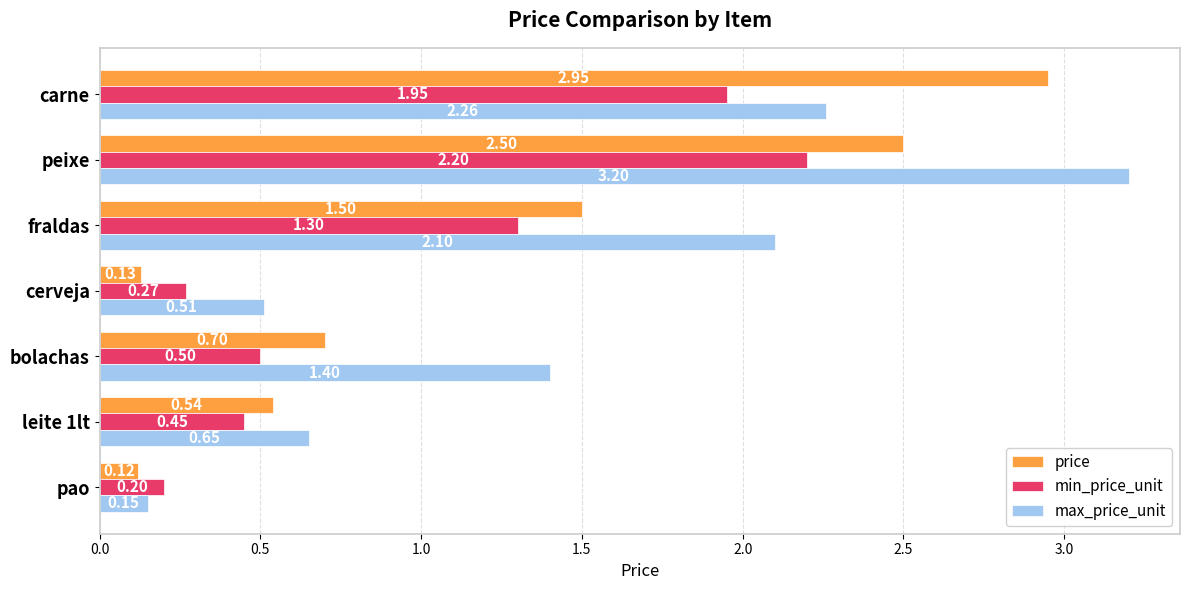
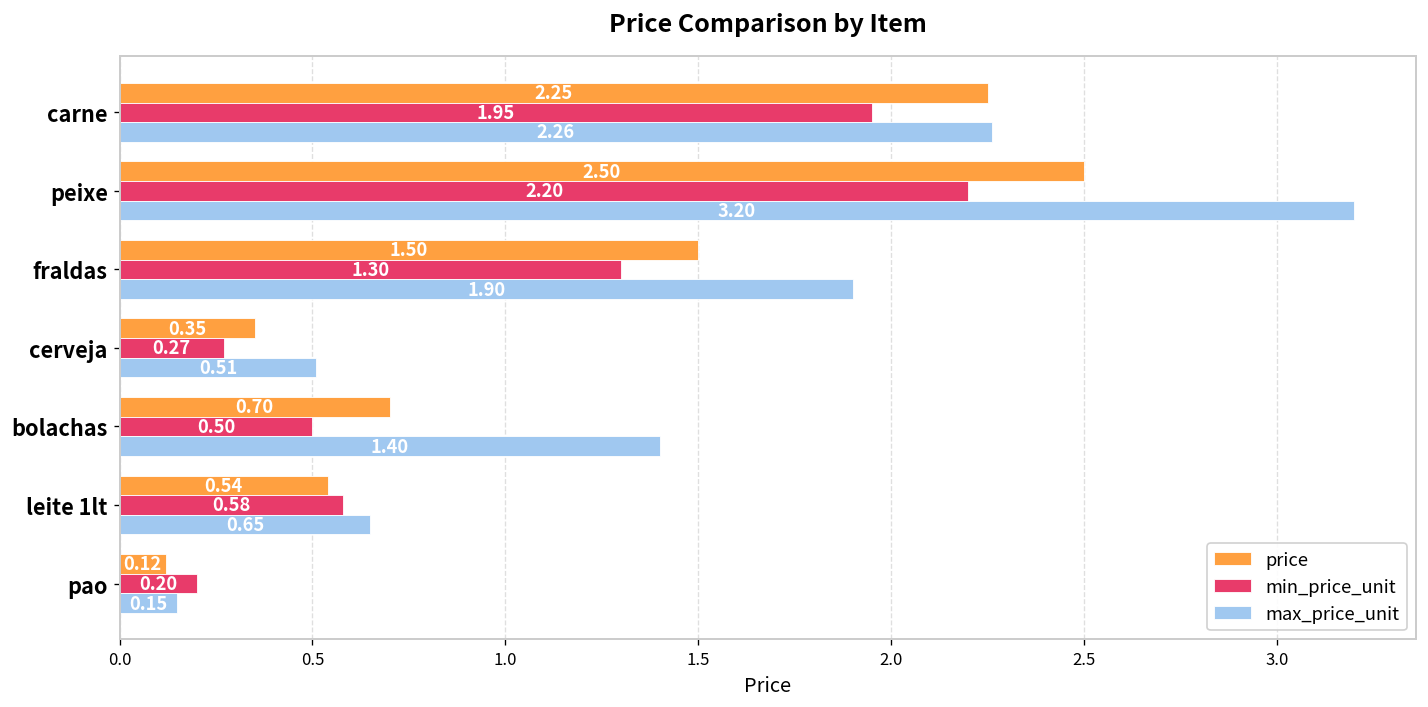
price, carne: 2.95 -> 2.25
max_price_unit, fraldas: 2.10 -> 1.90
price, cerveja: 0.13 -> 0.35
min_price_unit, leite 1lt: 0.45 -> 0.58
